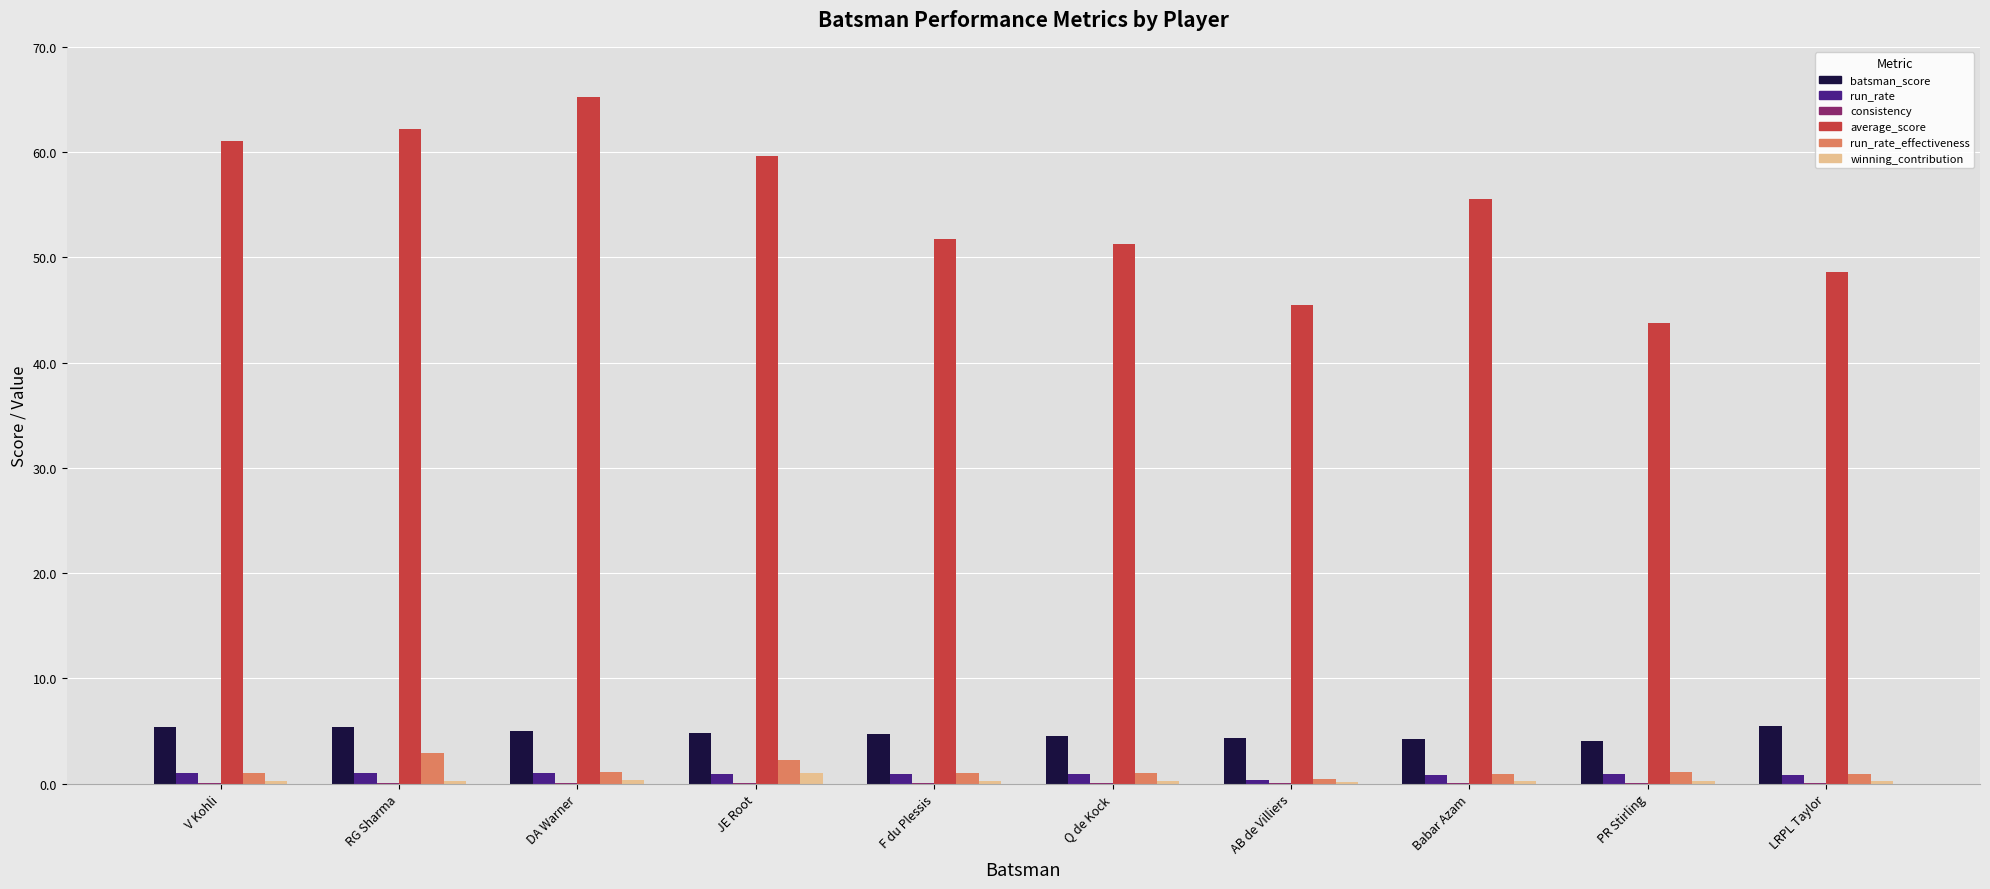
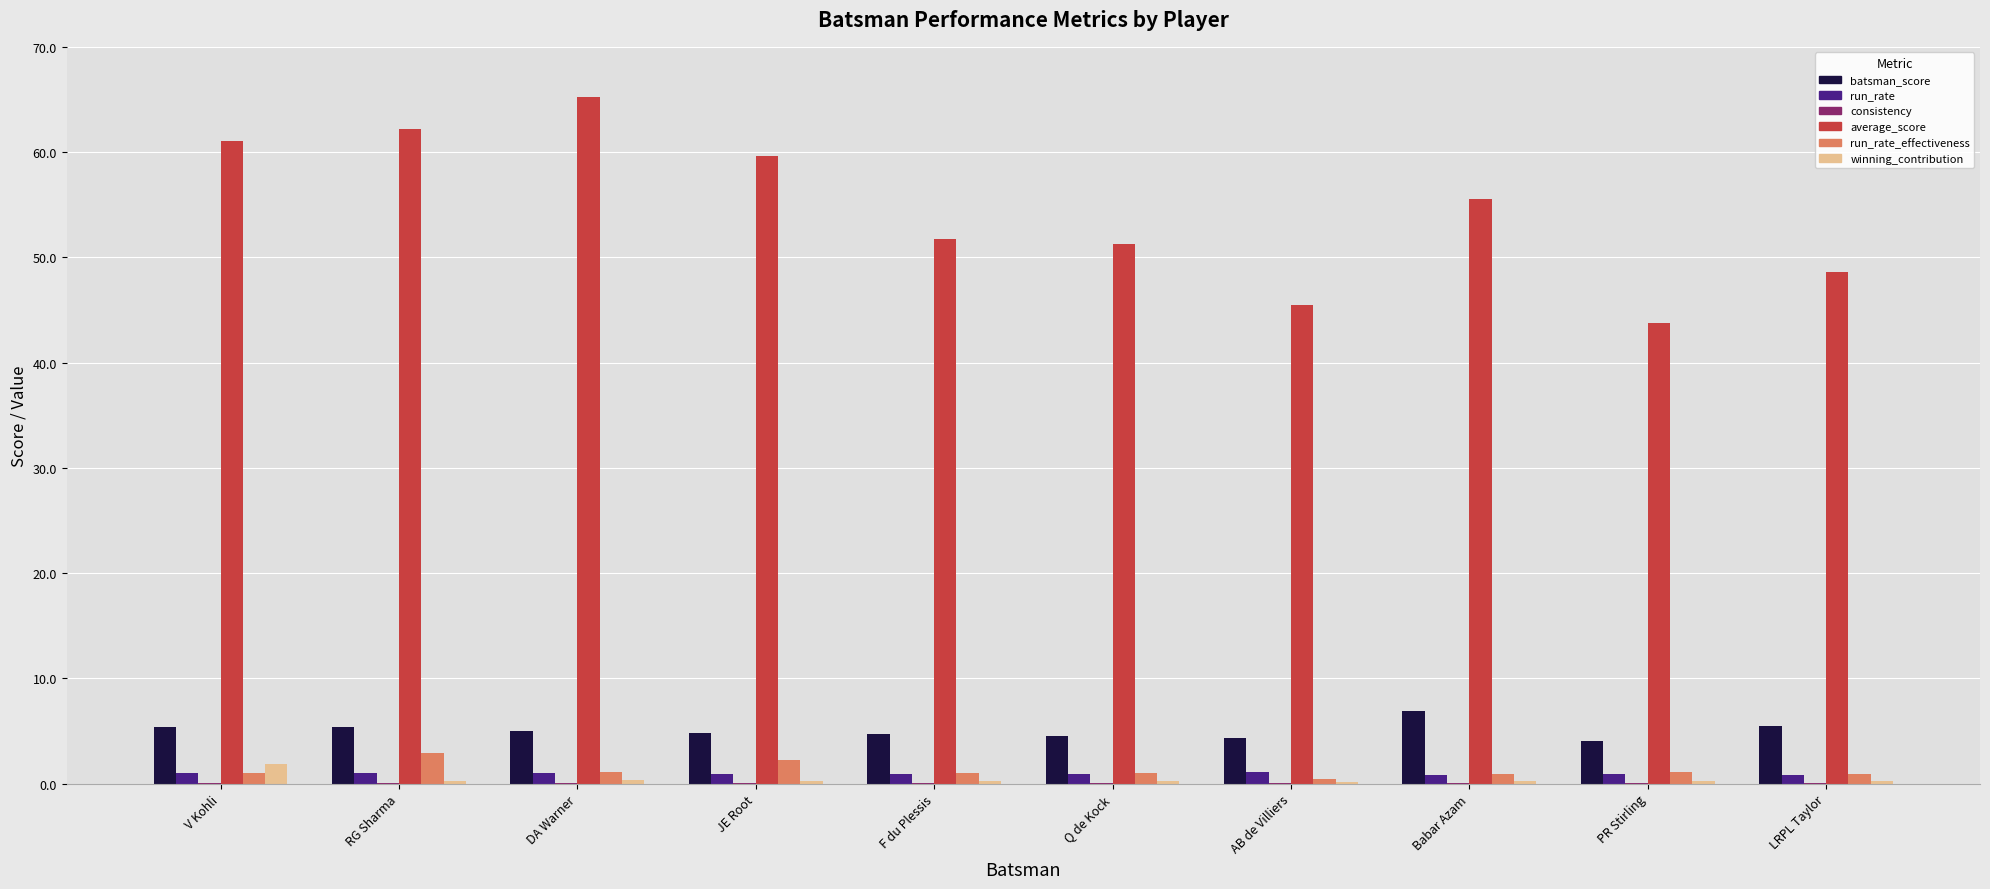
winning_contribution, V Kohli: 0.2 -> 1.9
winning_contribution, JE Root: 1.0 -> 0.2
run_rate, AB de Villiers: 0.4 -> 1.1
batsman_score, Babar Azam: 4.2 -> 6.9
